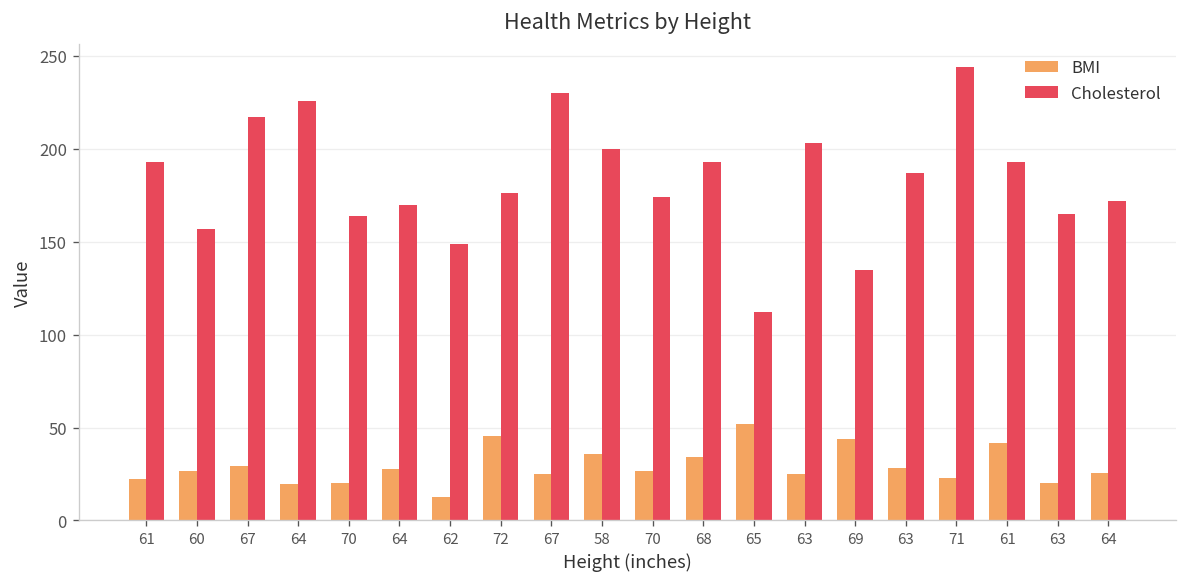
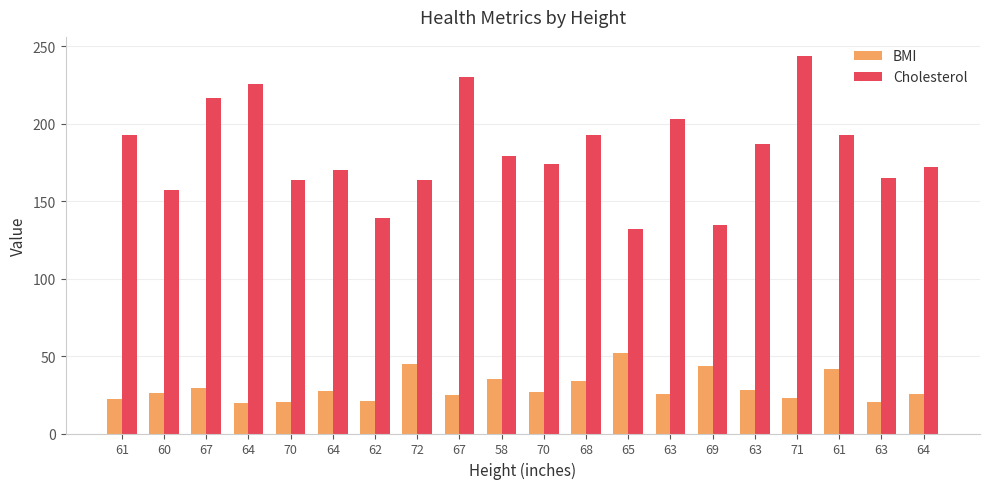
BMI, 62: 13 -> 21
Cholesterol, 62: 149 -> 139
Cholesterol, 72: 176 -> 164
Cholesterol, 58: 200 -> 179
Cholesterol, 65: 112 -> 132
